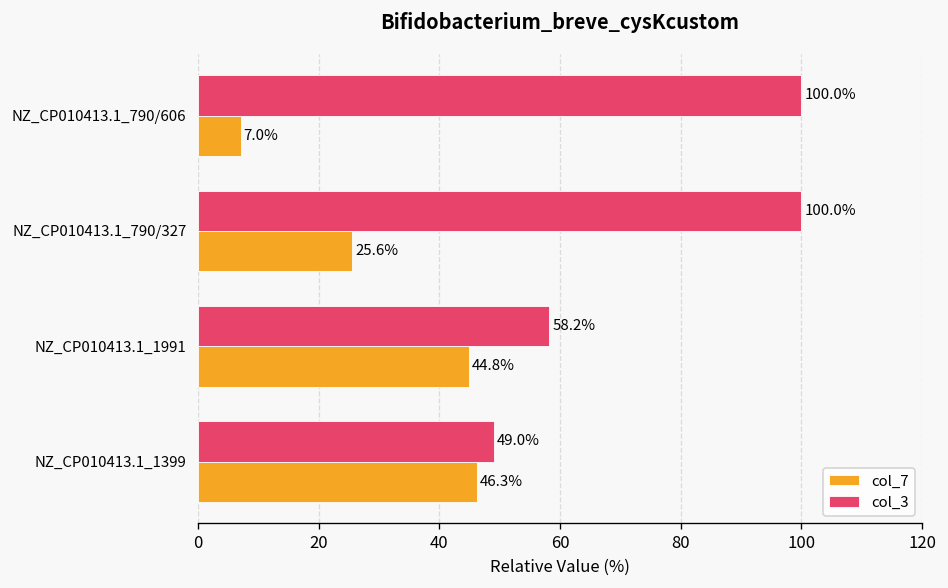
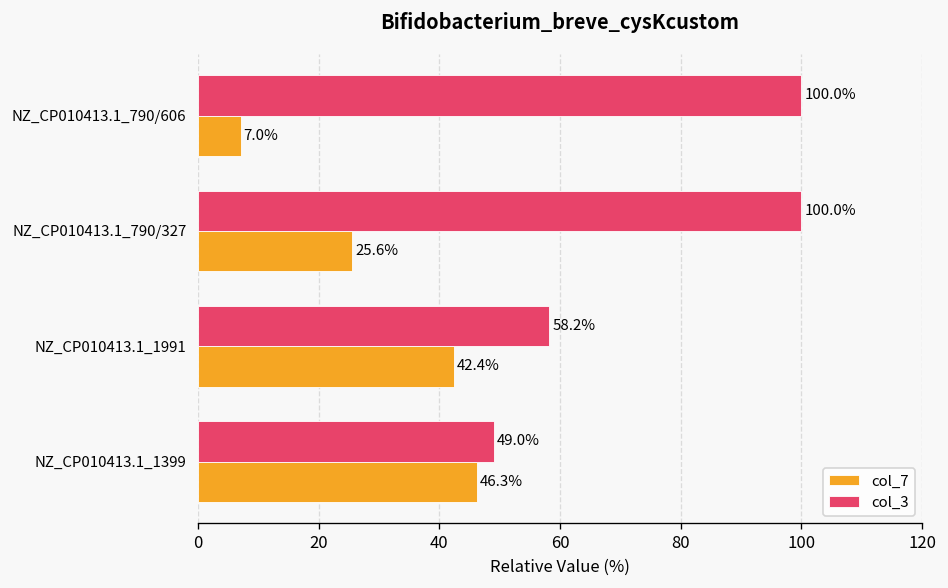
col_7, NZ_CP010413.1_1991: 44.8% -> 42.4%
